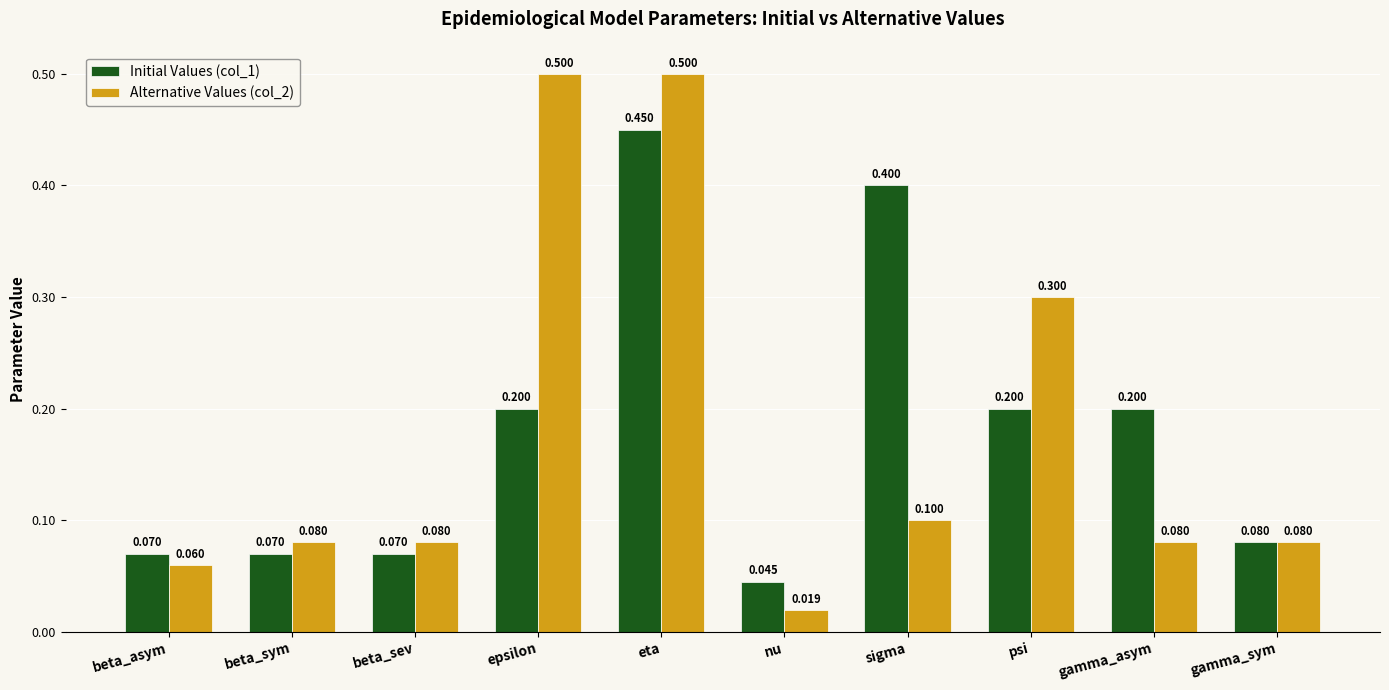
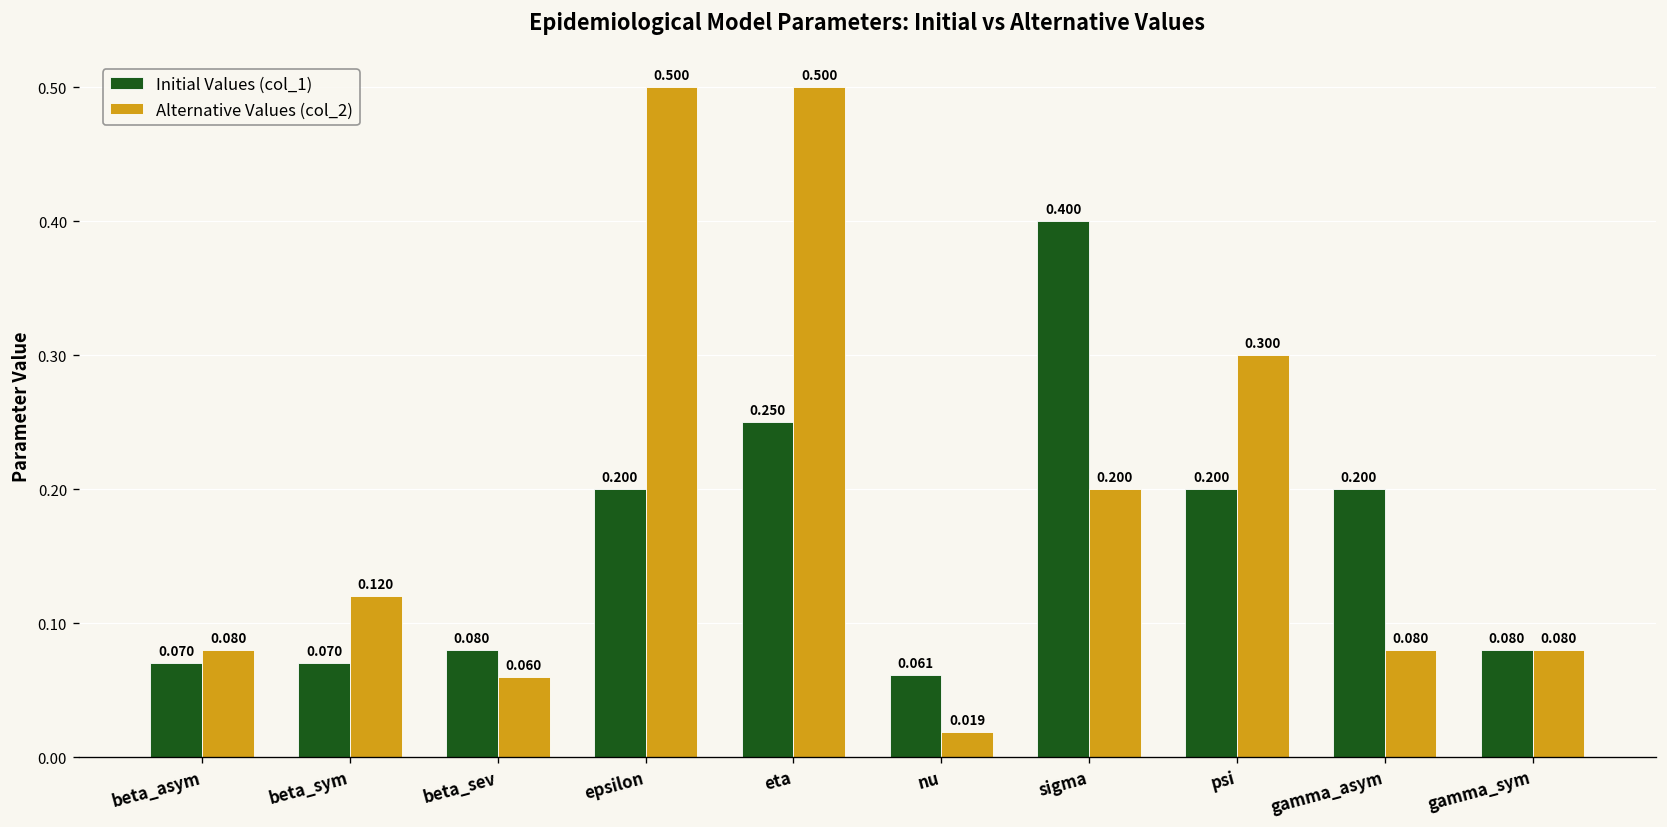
Alternative Values (col_2), beta_asym: 0.060 -> 0.080
Alternative Values (col_2), beta_sym: 0.080 -> 0.120
Initial Values (col_1), beta_sev: 0.070 -> 0.080
Alternative Values (col_2), beta_sev: 0.080 -> 0.060
Initial Values (col_1), eta: 0.450 -> 0.250
Initial Values (col_1), nu: 0.045 -> 0.061
Alternative Values (col_2), sigma: 0.100 -> 0.200
